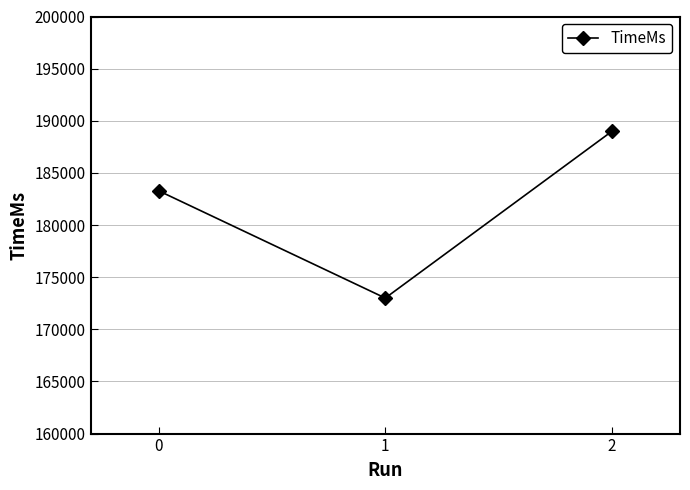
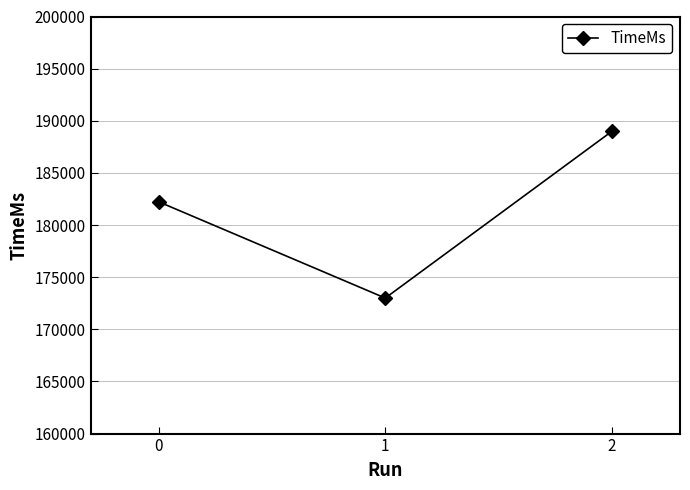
0: 183300 -> 182200
